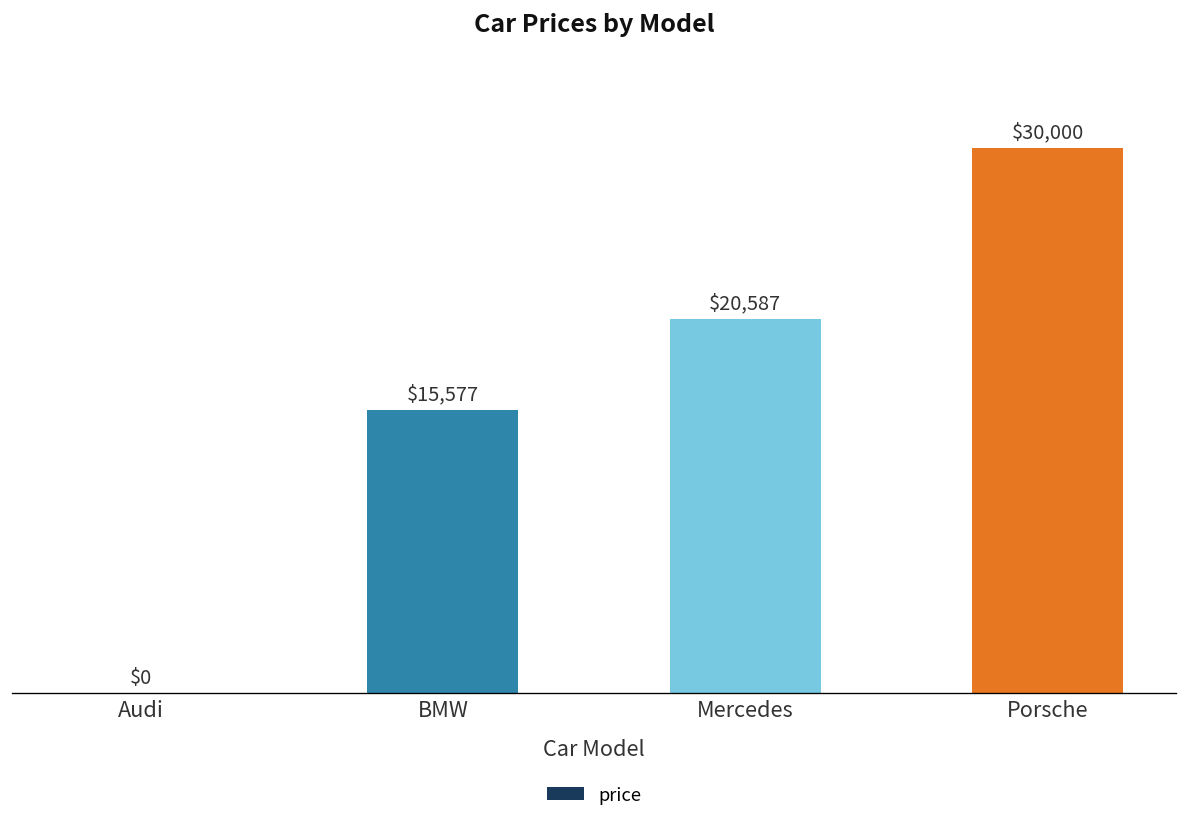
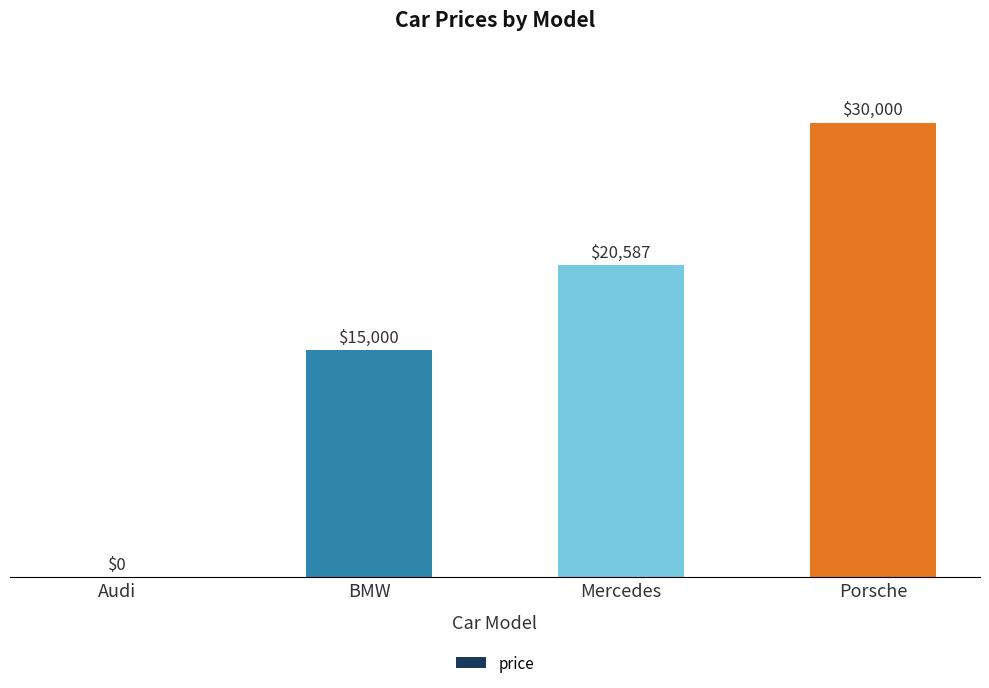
BMW: $15,577 -> $15,000
